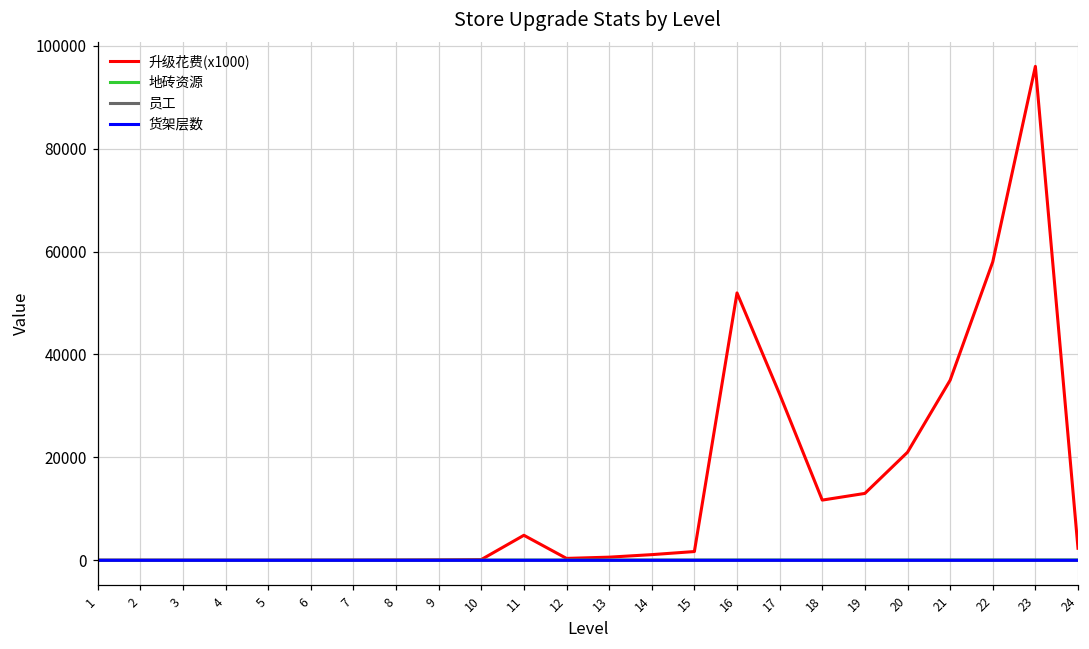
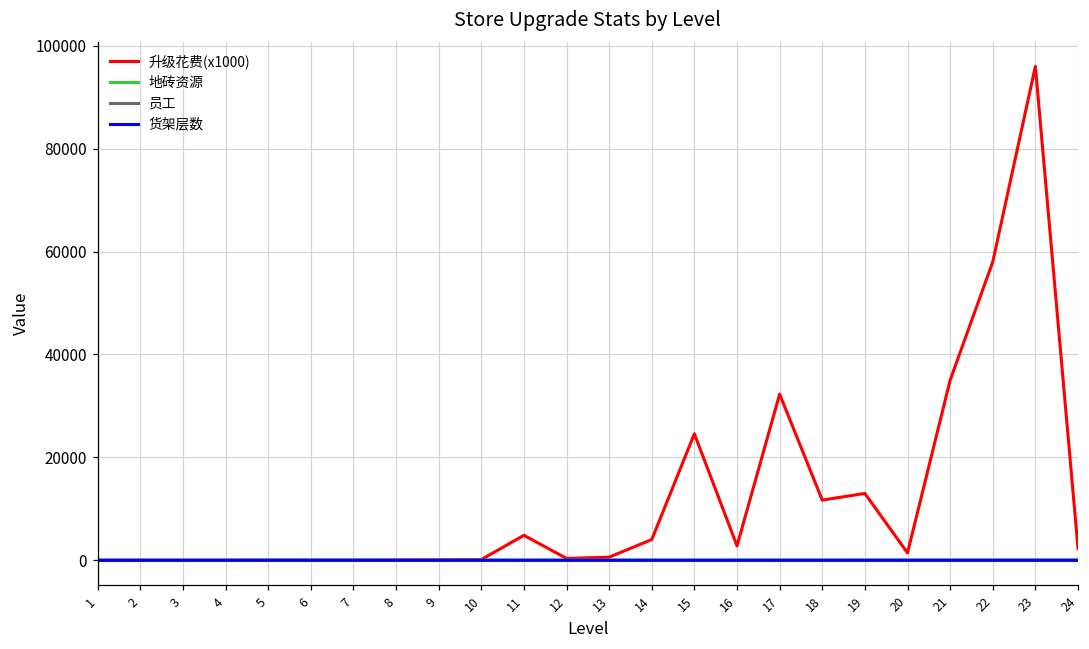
升级花费(x1000), 14: 1000 -> 4000
升级花费(x1000), 15: 2000 -> 25000
升级花费(x1000), 16: 52000 -> 3000
升级花费(x1000), 20: 21000 -> 1000
